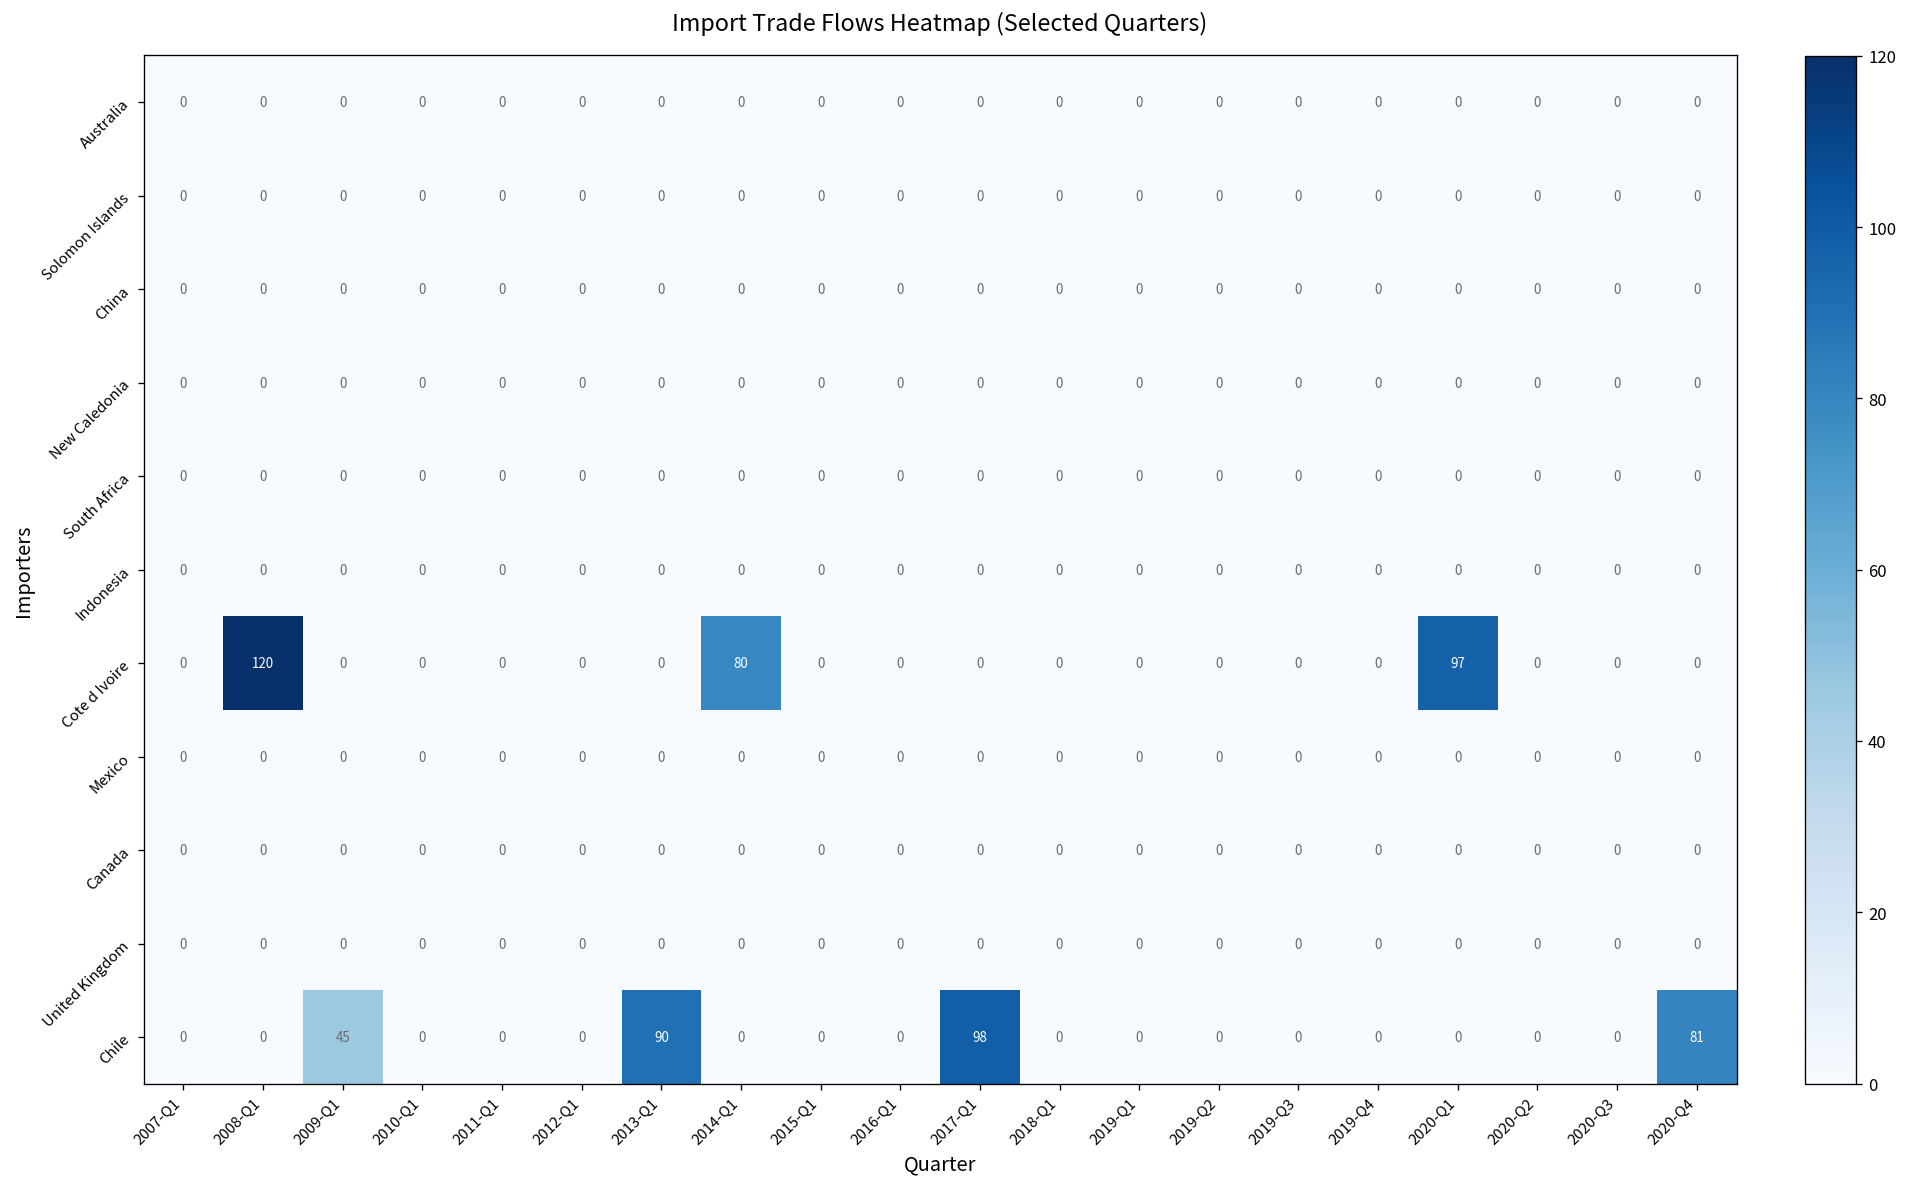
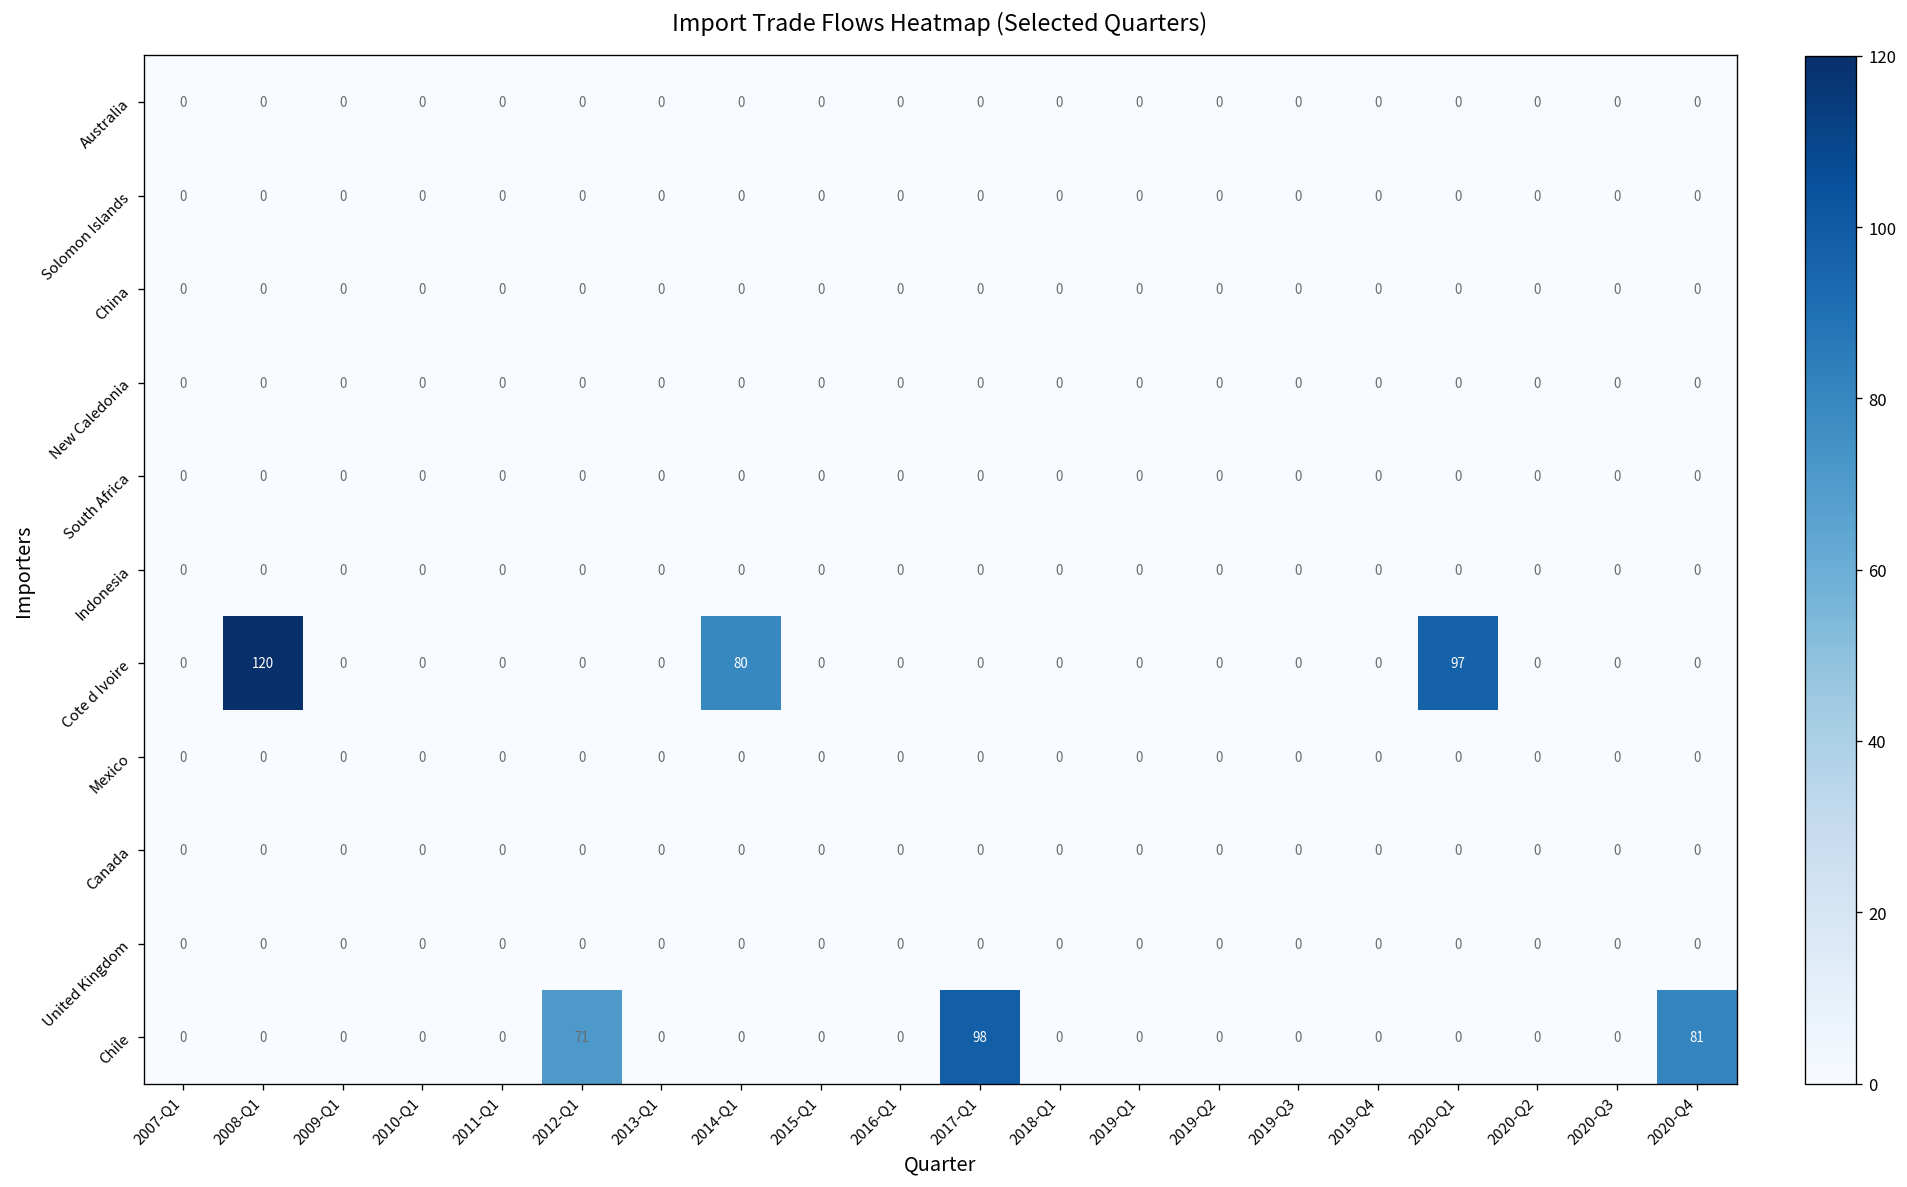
Chile, 2009-Q1: 45 -> 0
Chile, 2012-Q1: 0 -> 71
Chile, 2013-Q1: 90 -> 0
